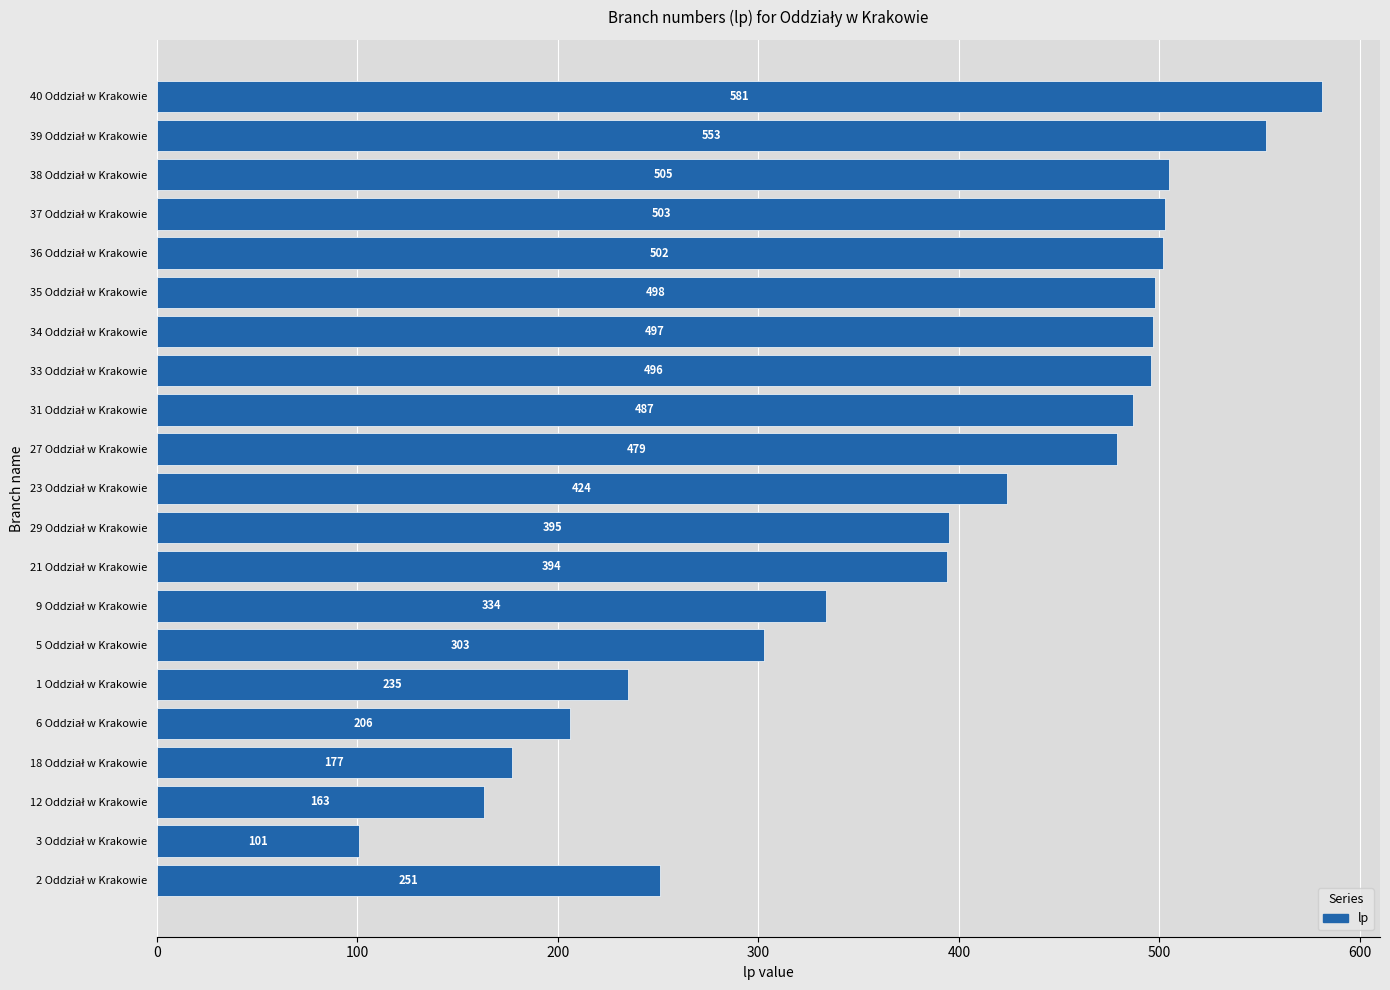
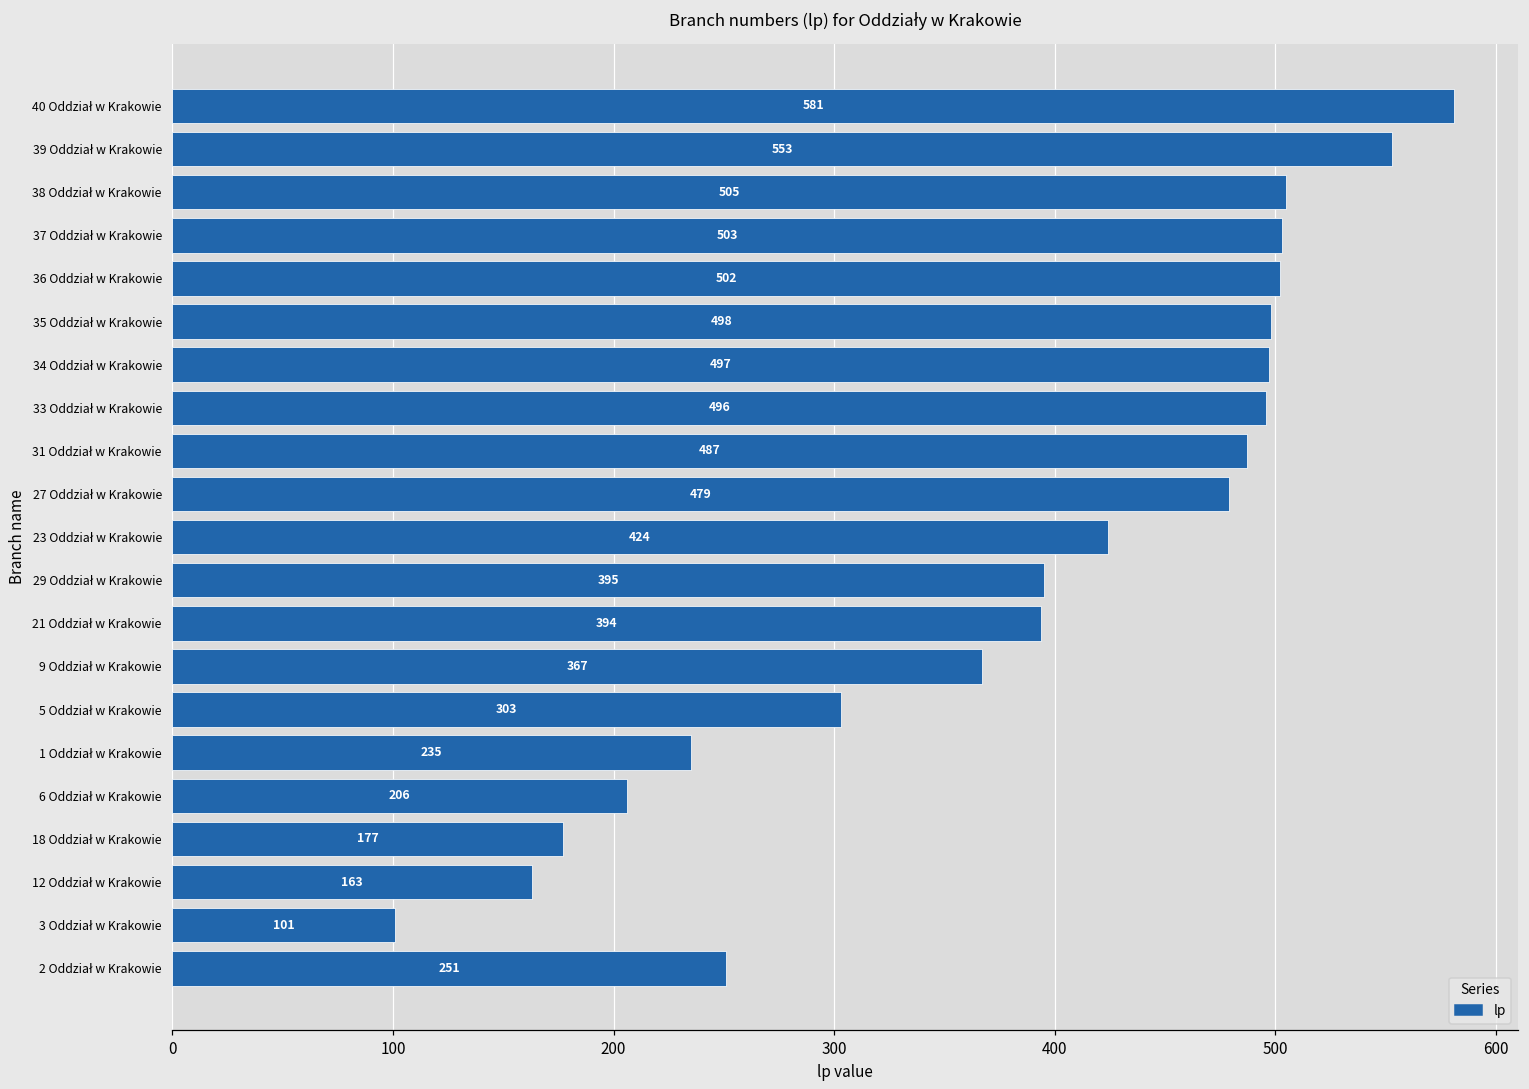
9 Oddział w Krakowie: 334 -> 367
